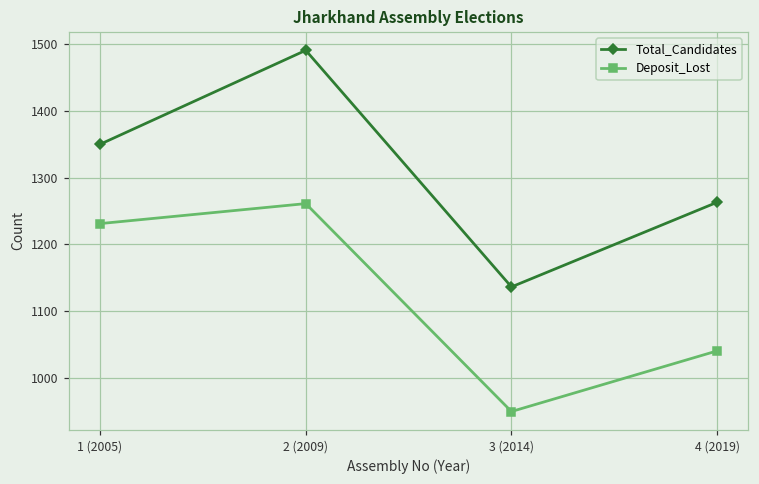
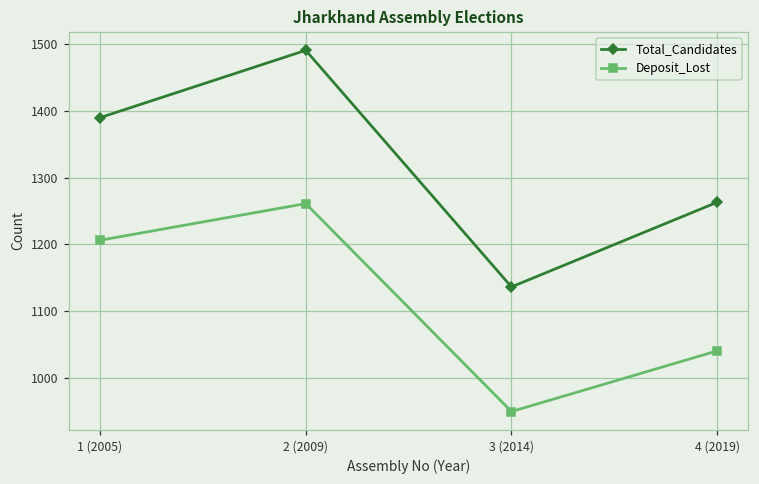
Total_Candidates, 1 (2005): 1350 -> 1390
Deposit_Lost, 1 (2005): 1230 -> 1210
